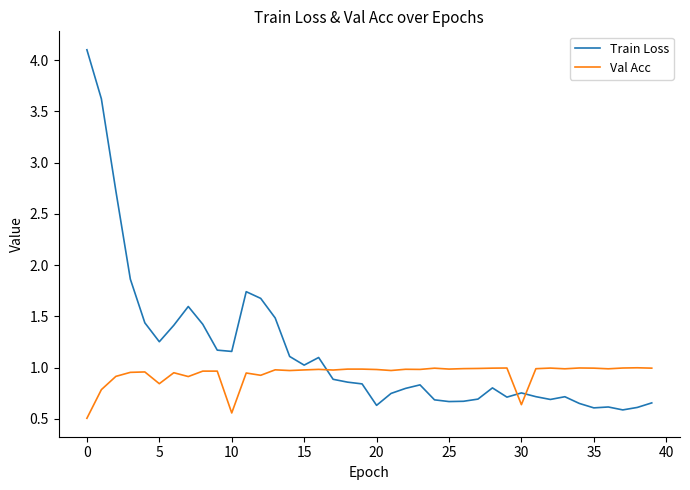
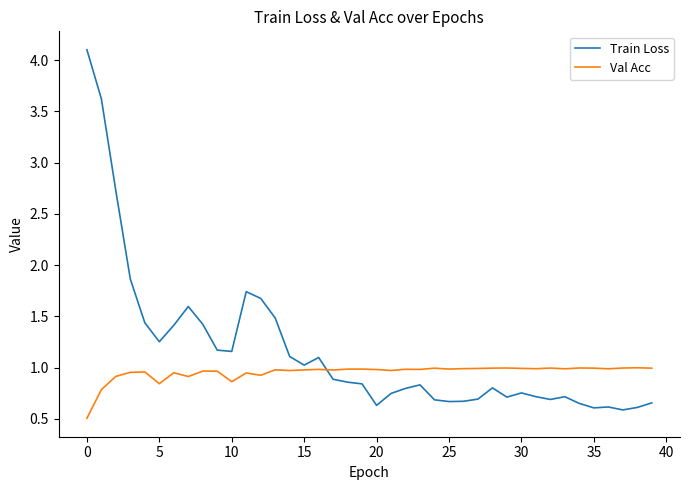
Val Acc, 10: 0.56 -> 0.86
Val Acc, 30: 0.64 -> 0.99
